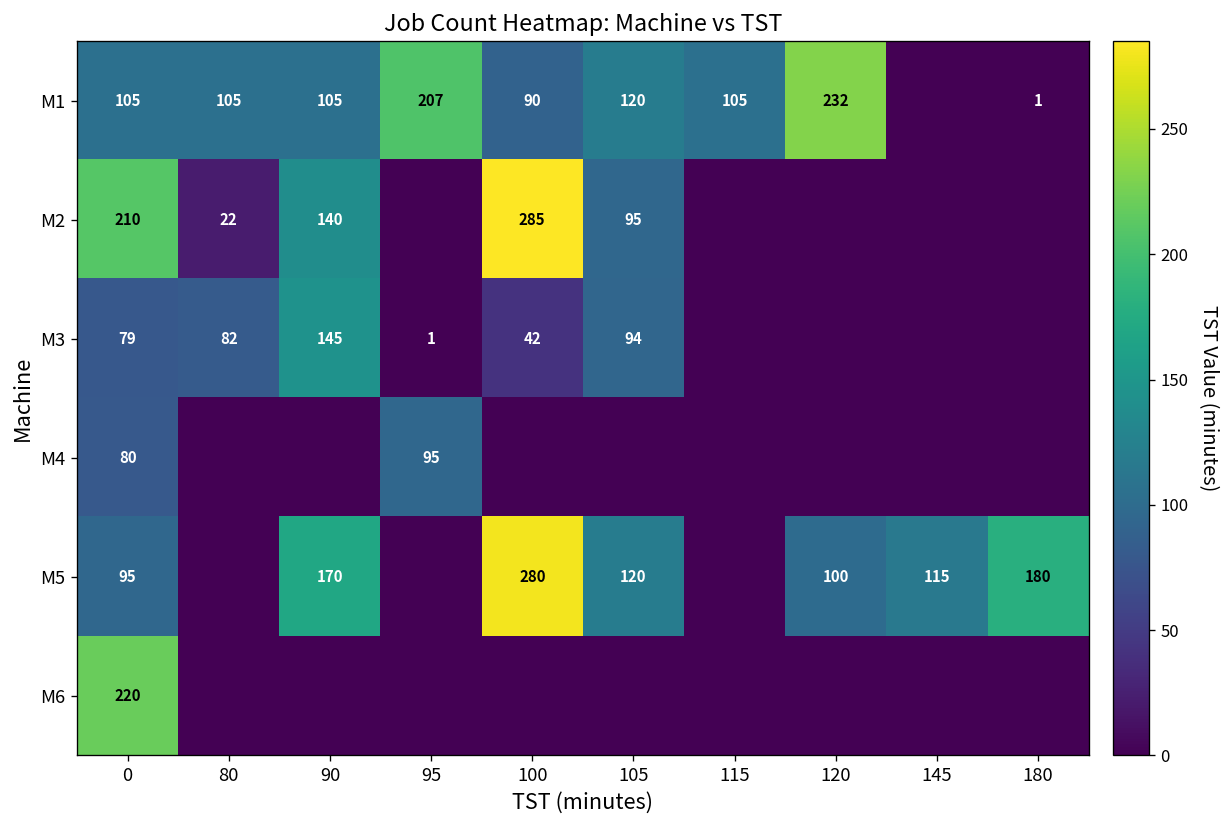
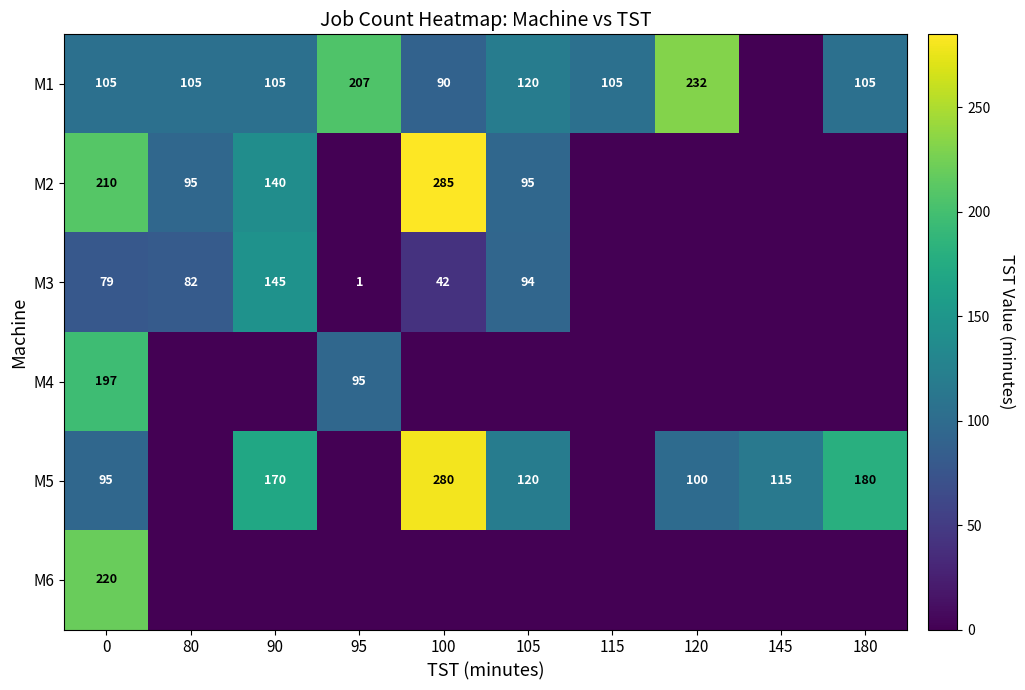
M1, 180: 1 -> 105
M2, 80: 22 -> 95
M4, 0: 80 -> 197
